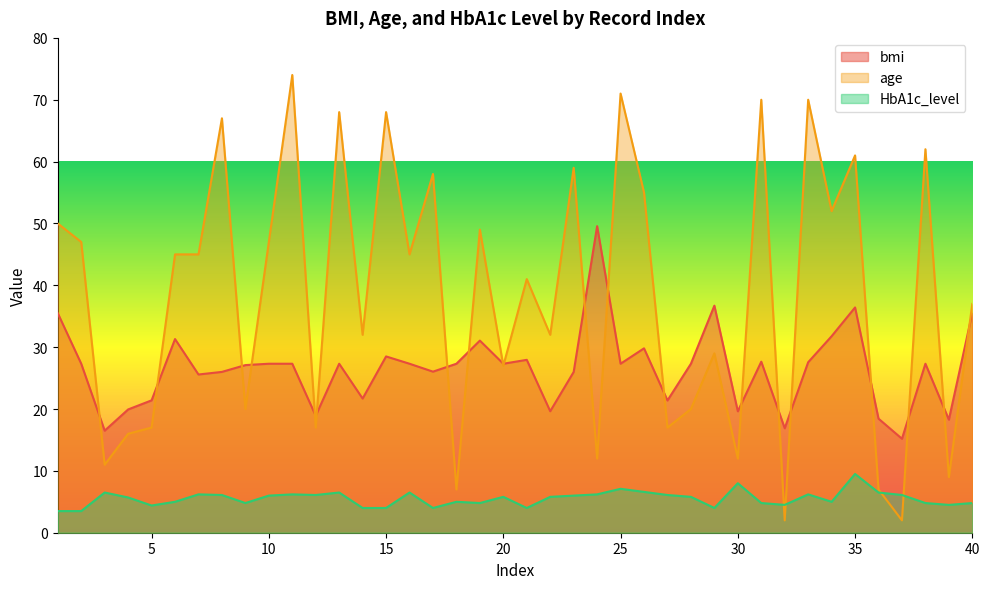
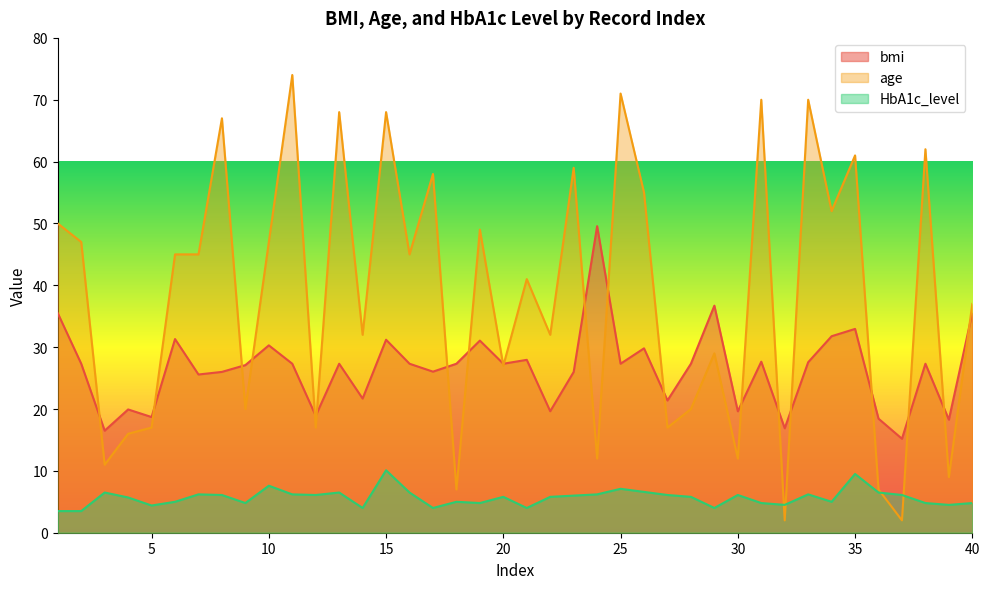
bmi, 5: 21 -> 19
bmi, 10: 27 -> 30
HbA1c_level, 10: 6 -> 8
bmi, 15: 29 -> 31
HbA1c_level, 15: 4 -> 10
HbA1c_level, 30: 8 -> 6
bmi, 35: 36 -> 33
